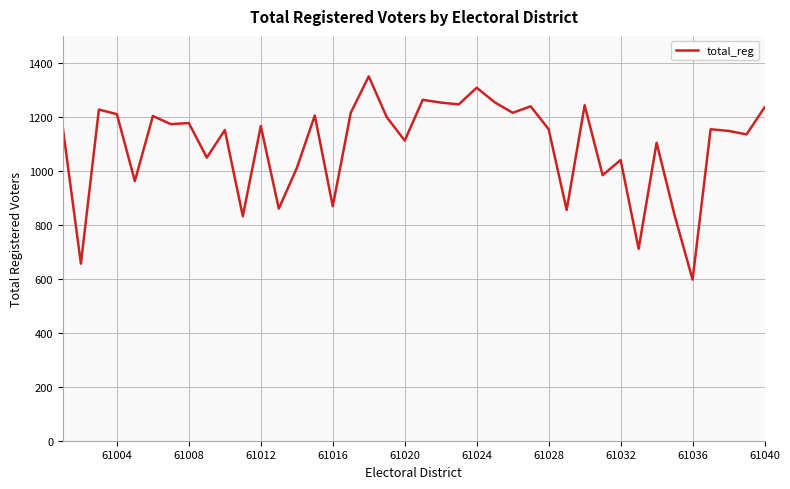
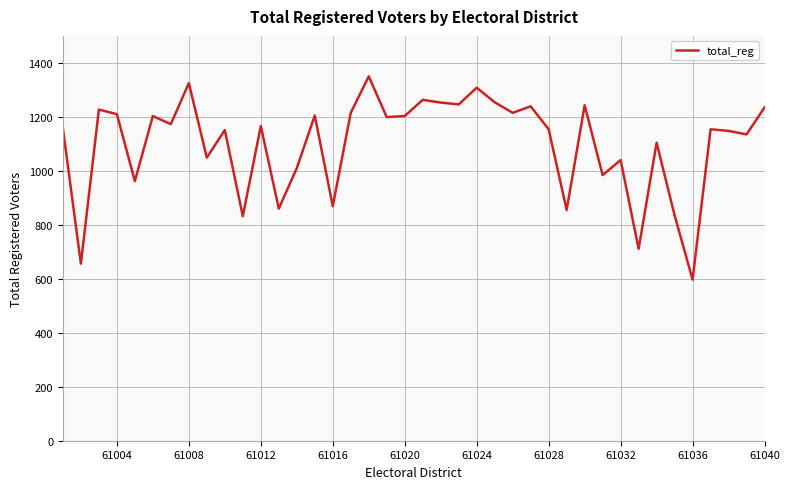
61008: 1180 -> 1330
61020: 1110 -> 1200
